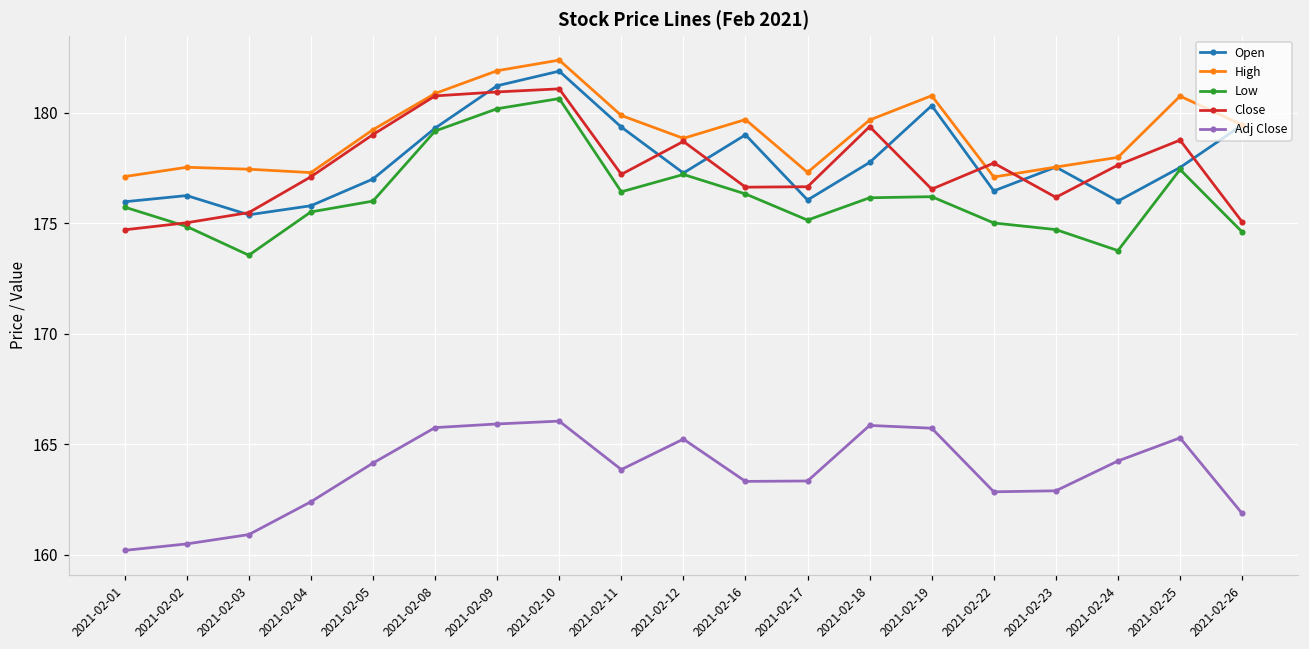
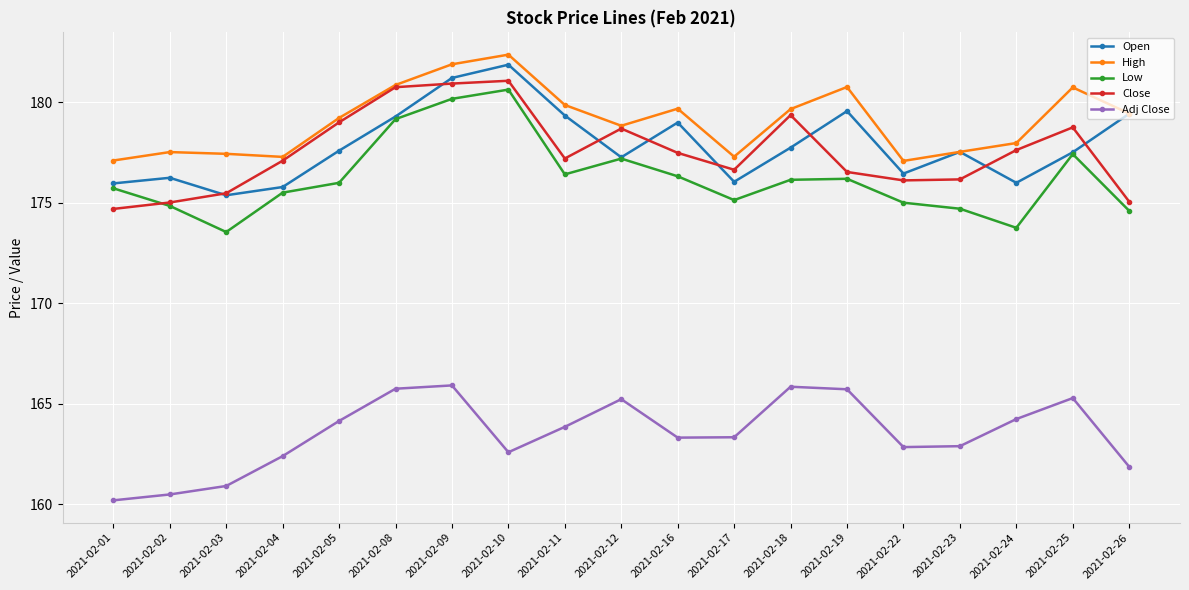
Open, 2021-02-05: 177.0 -> 177.6
Adj Close, 2021-02-10: 166.0 -> 162.6
Close, 2021-02-16: 176.6 -> 177.5
Open, 2021-02-19: 180.3 -> 179.6
Close, 2021-02-22: 177.7 -> 176.1
